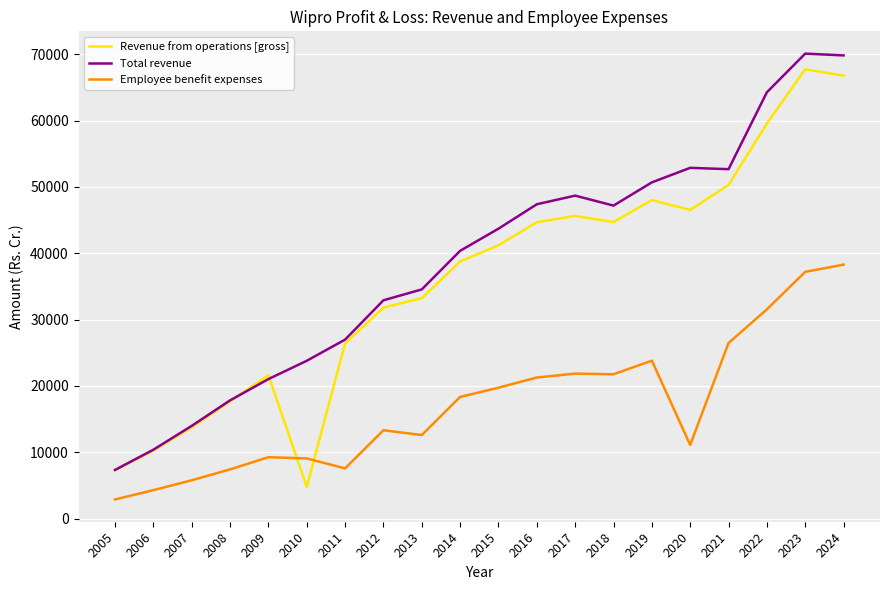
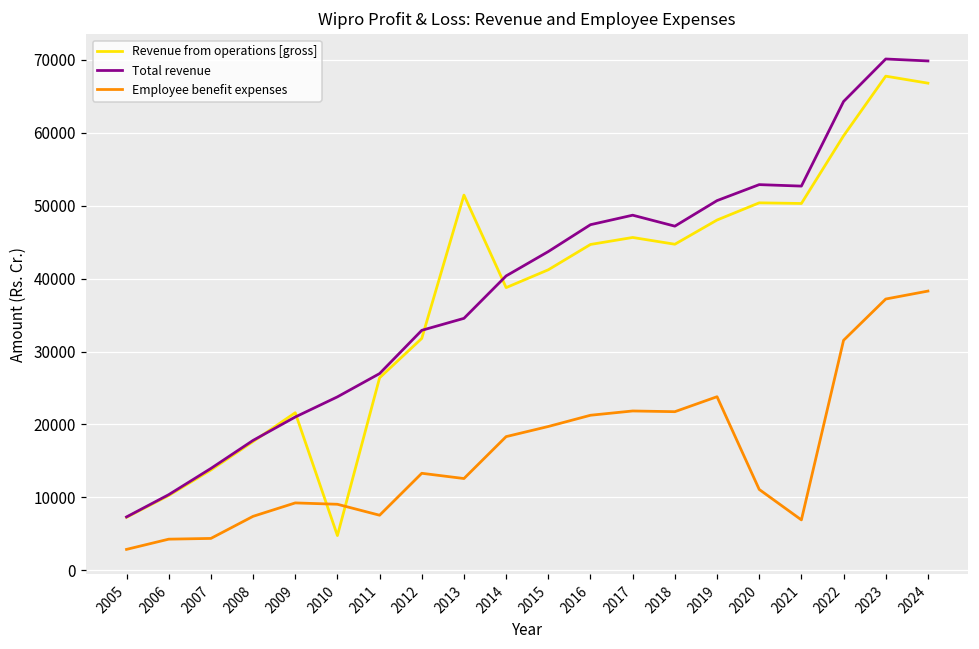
Employee benefit expenses, 2007: 6000 -> 4000
Revenue from operations [gross], 2013: 33000 -> 51000
Revenue from operations [gross], 2020: 47000 -> 50000
Employee benefit expenses, 2021: 26000 -> 7000
